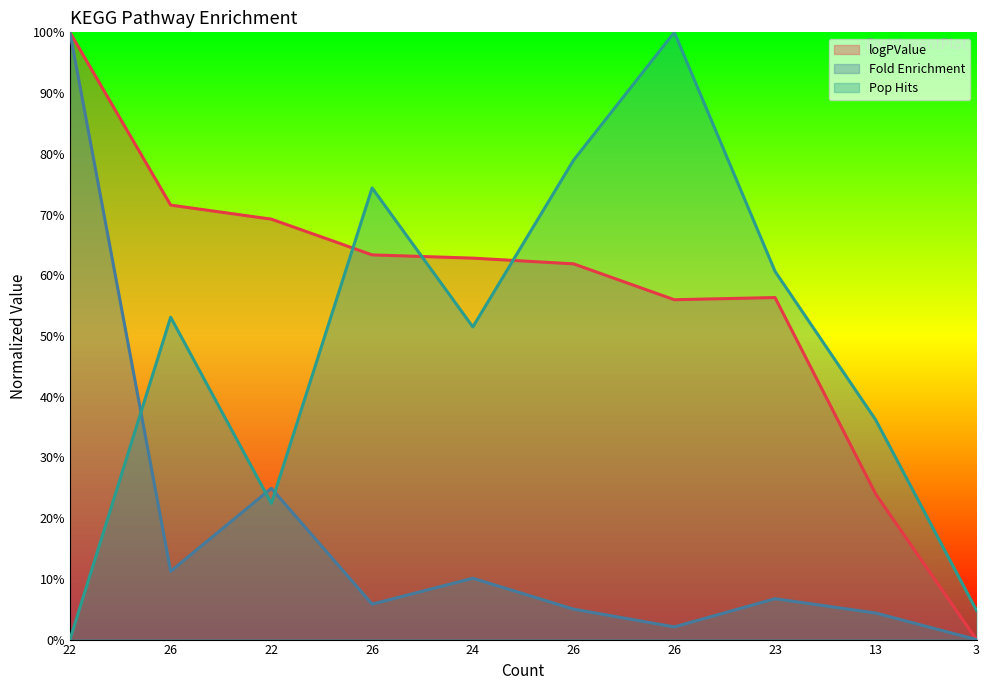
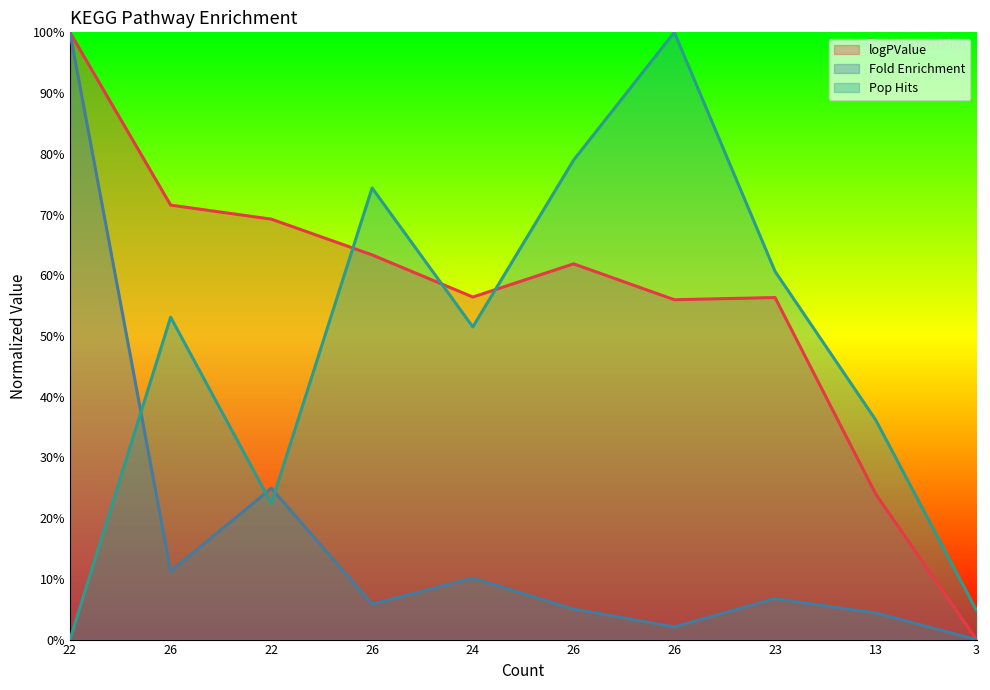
logPValue, 24: 63% -> 56%
